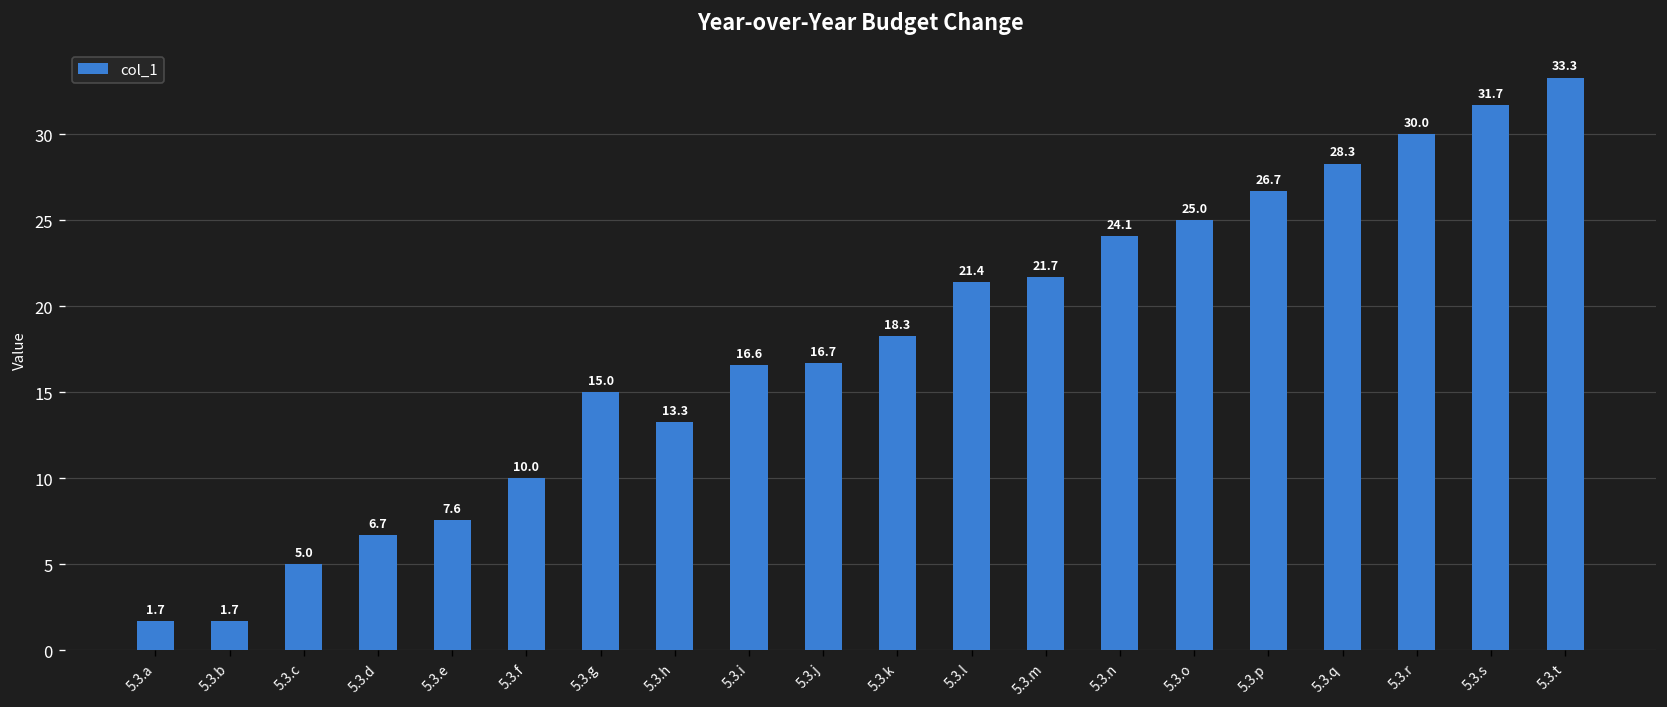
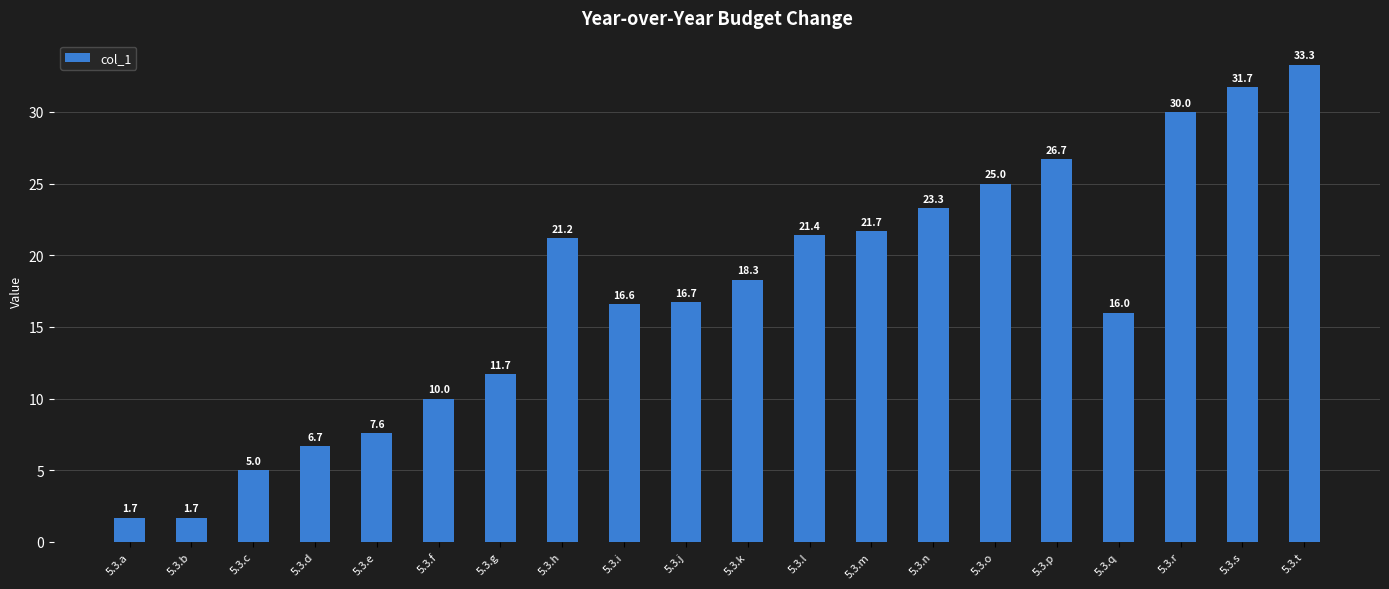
5.3.g: 15.0 -> 11.7
5.3.h: 13.3 -> 21.2
5.3.n: 24.1 -> 23.3
5.3.q: 28.3 -> 16.0
